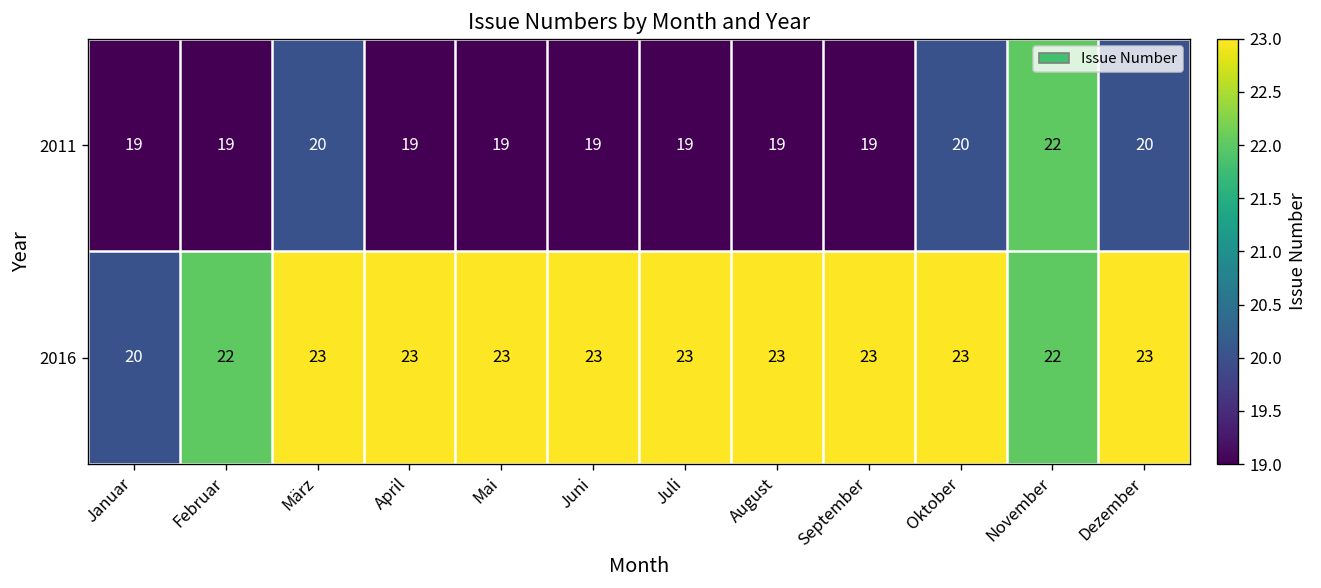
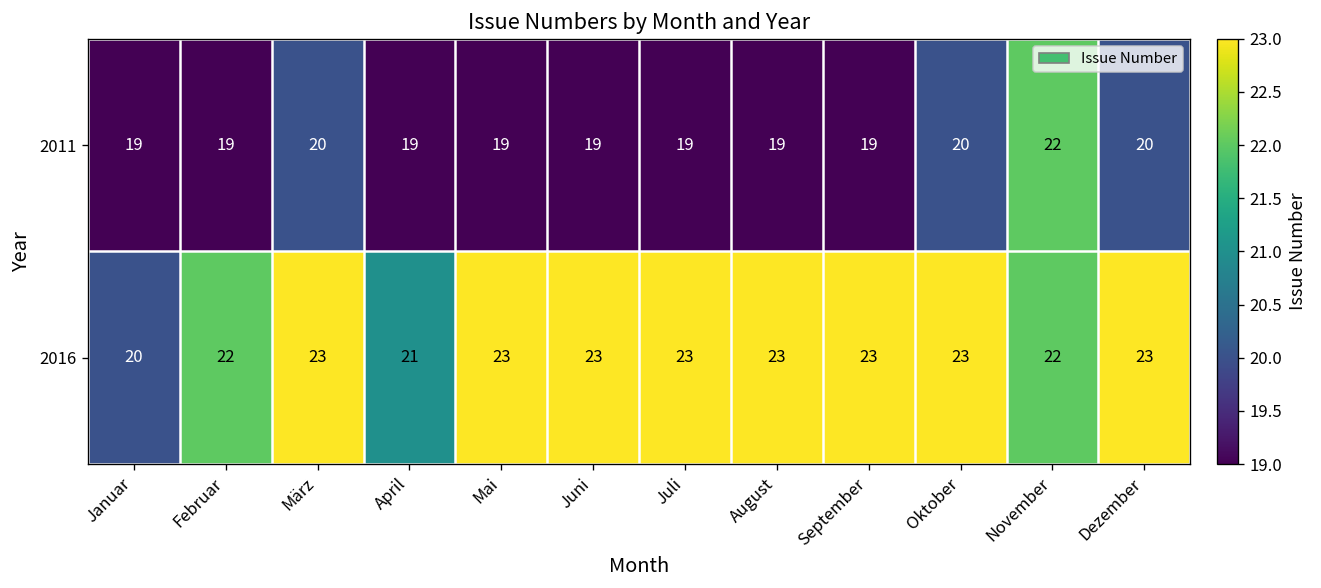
2016, April: 23 -> 21
